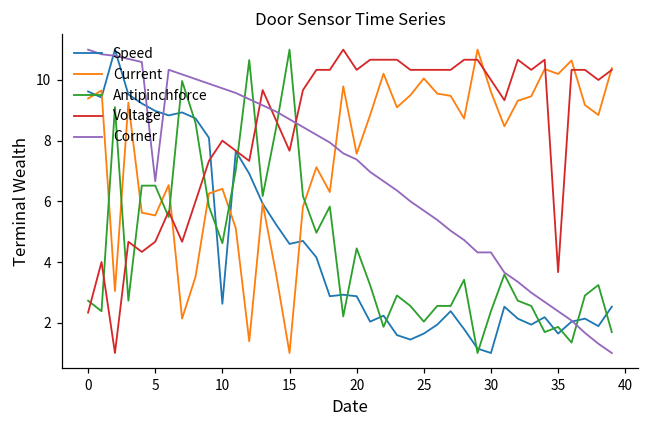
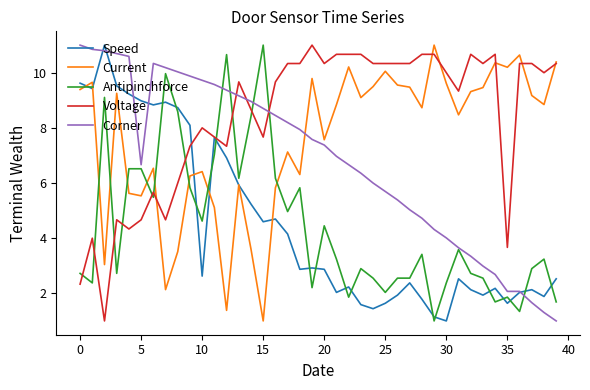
Corner, 30: 4.3 -> 4.0
Corner, 35: 2.4 -> 2.1
